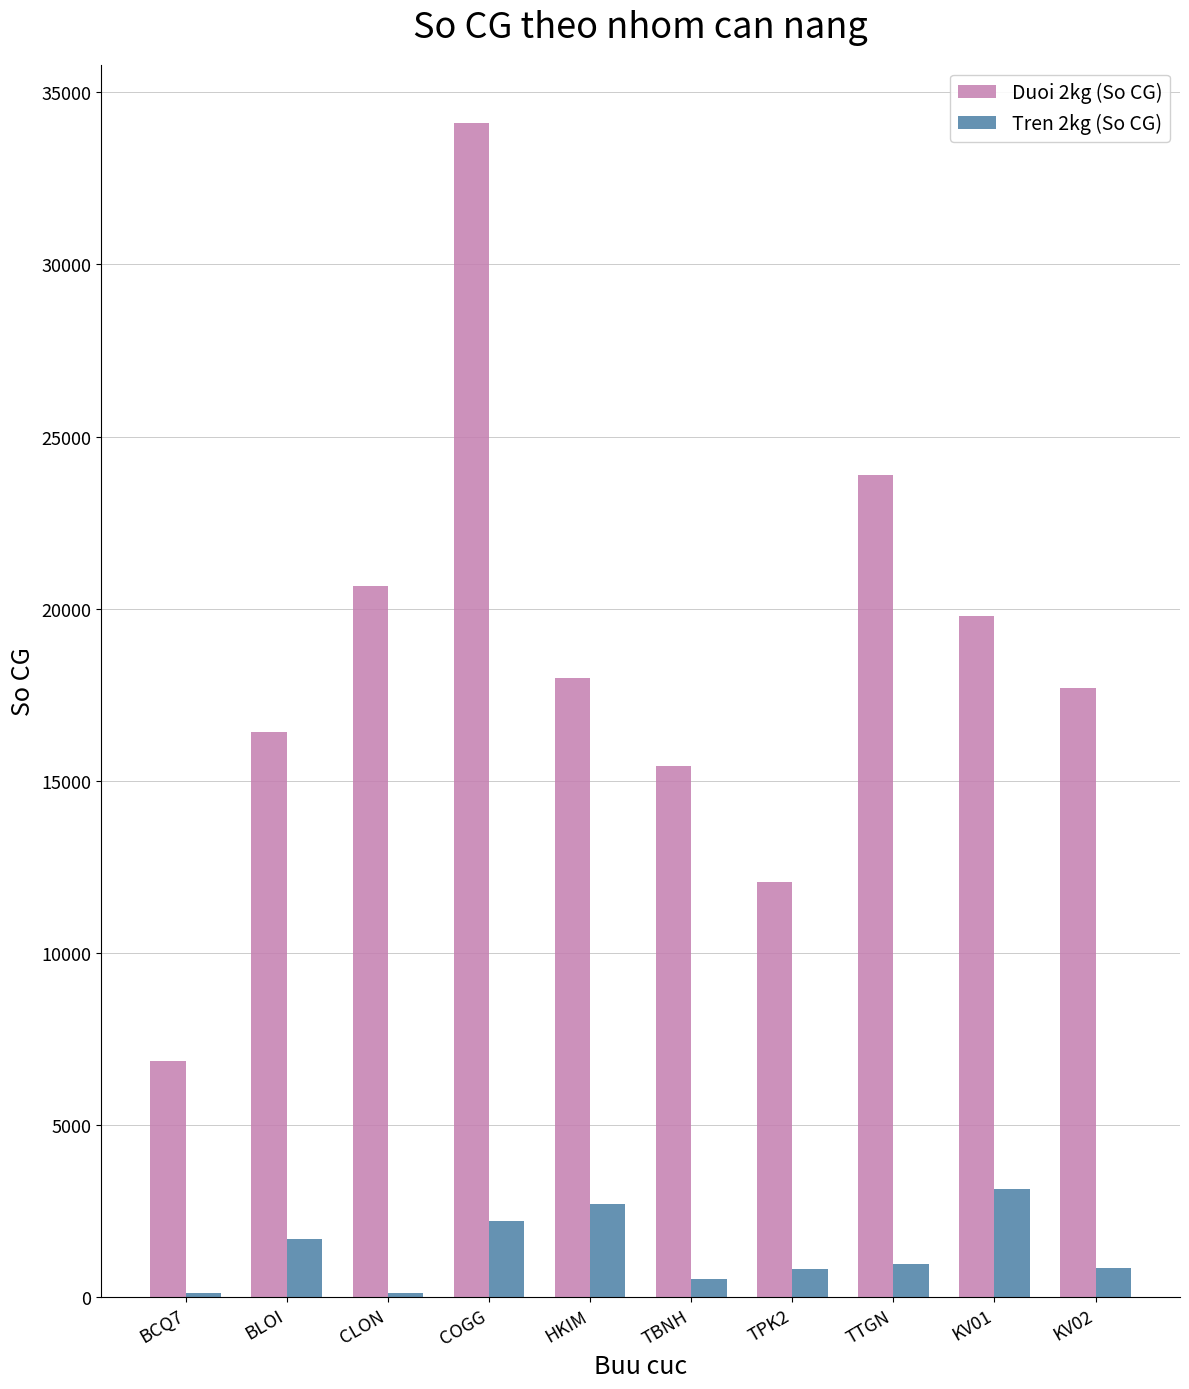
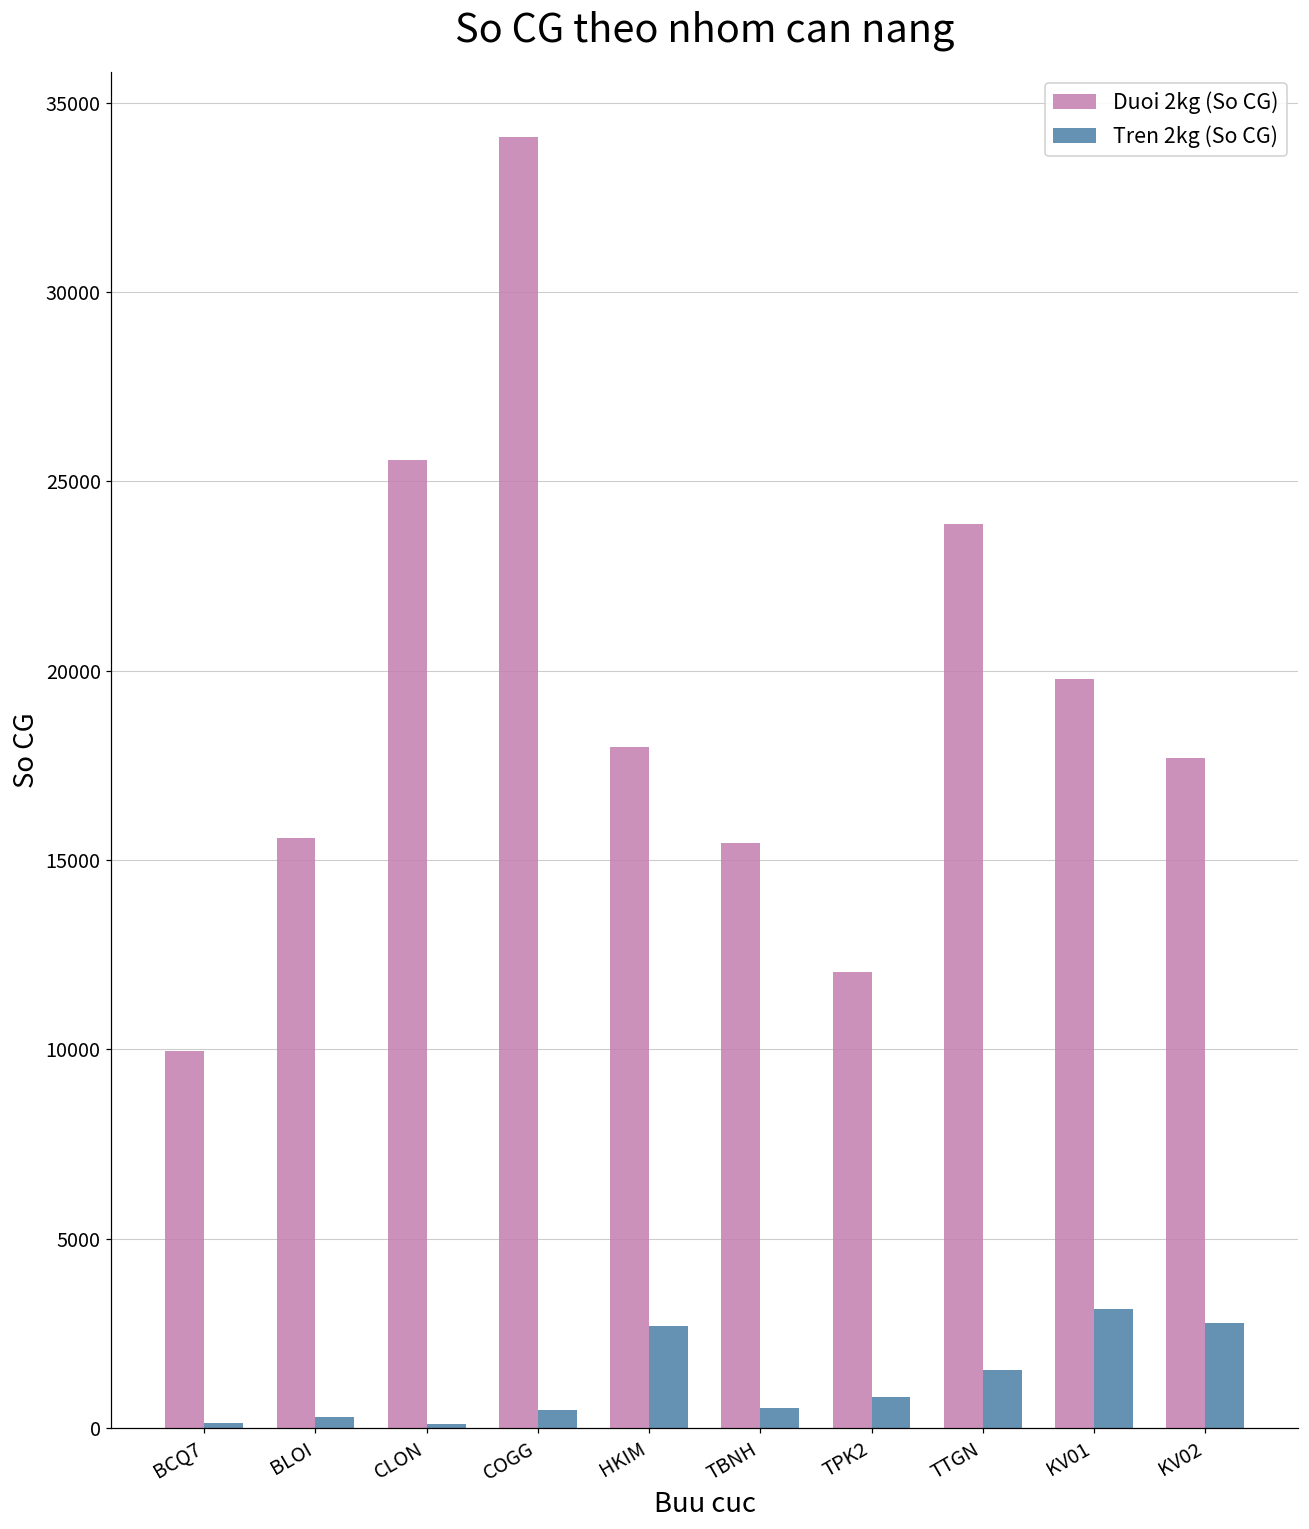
Duoi 2kg (So CG), BCQ7: 6900 -> 10000
Duoi 2kg (So CG), BLOI: 16400 -> 15600
Tren 2kg (So CG), BLOI: 1700 -> 300
Duoi 2kg (So CG), CLON: 20700 -> 25600
Tren 2kg (So CG), COGG: 2200 -> 500
Tren 2kg (So CG), TTGN: 1000 -> 1500
Tren 2kg (So CG), KV02: 900 -> 2800
